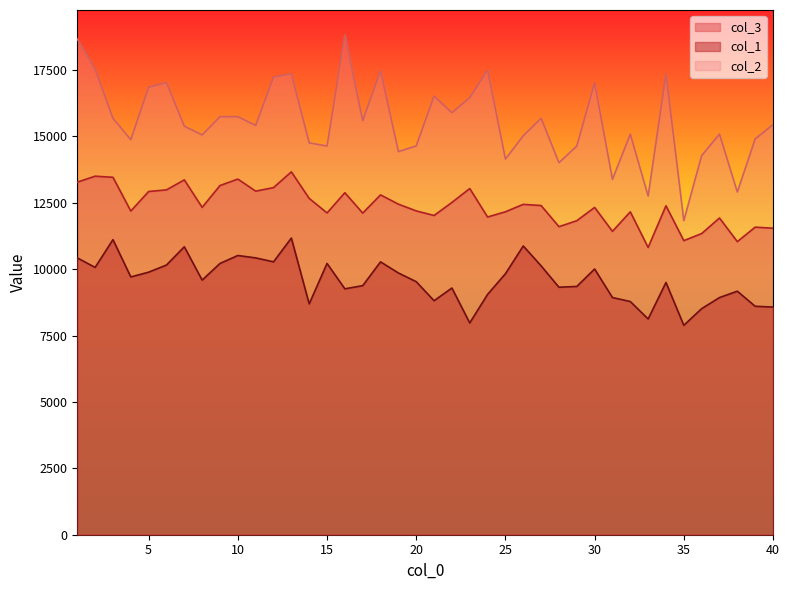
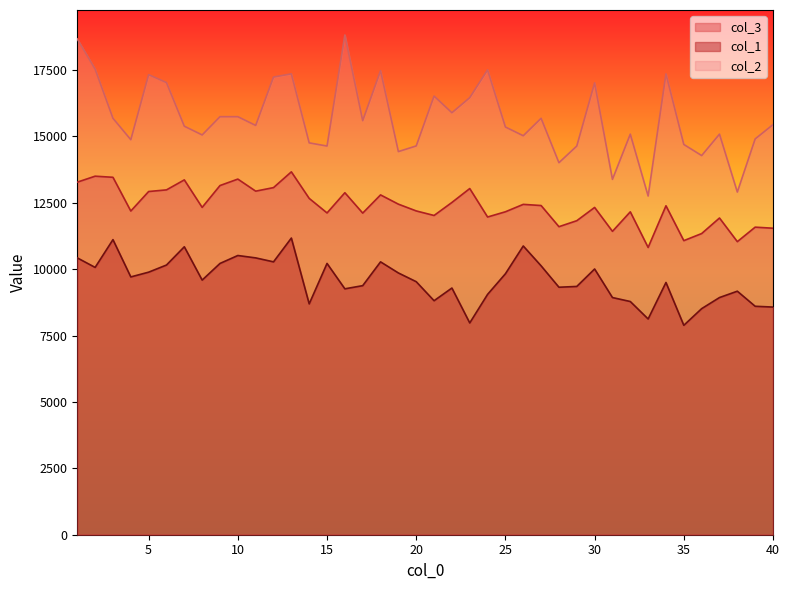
col_2, 5: 16900 -> 17300
col_2, 25: 14100 -> 15400
col_2, 35: 11800 -> 14700
